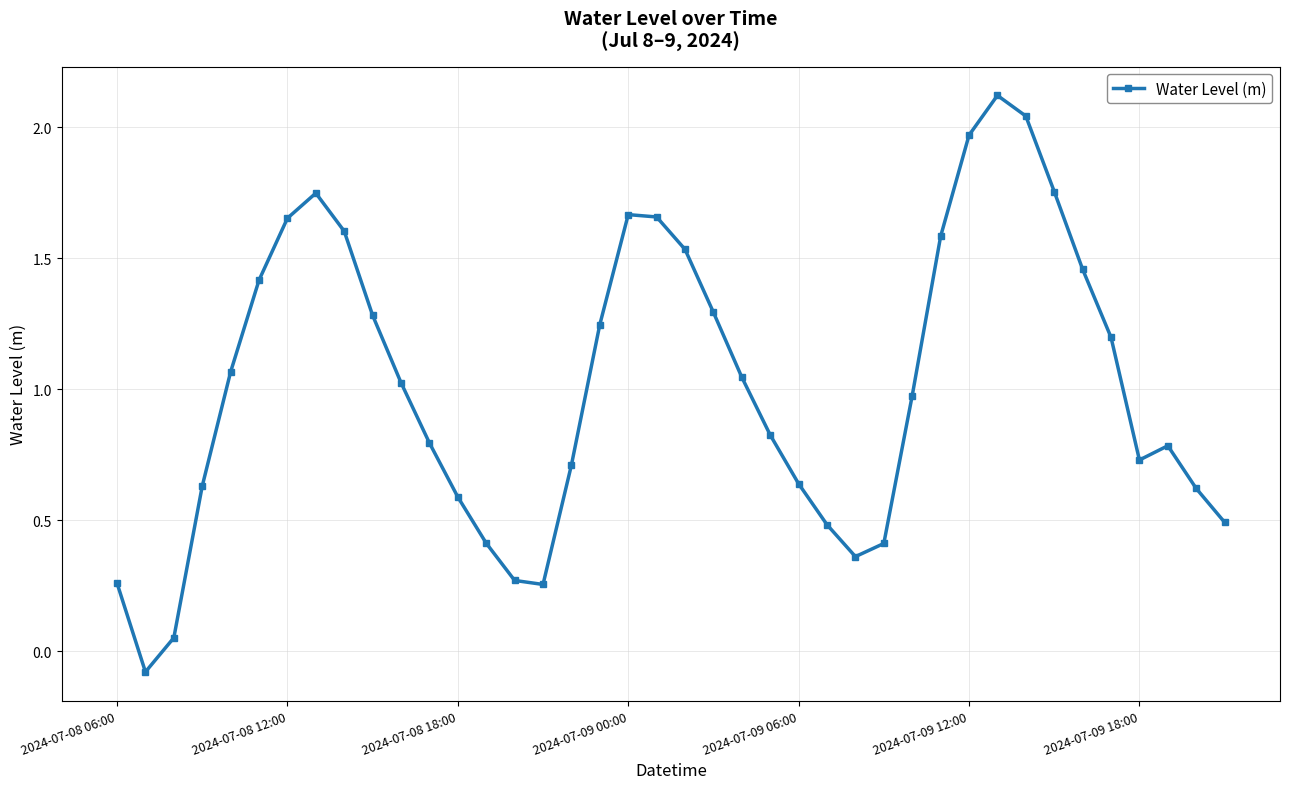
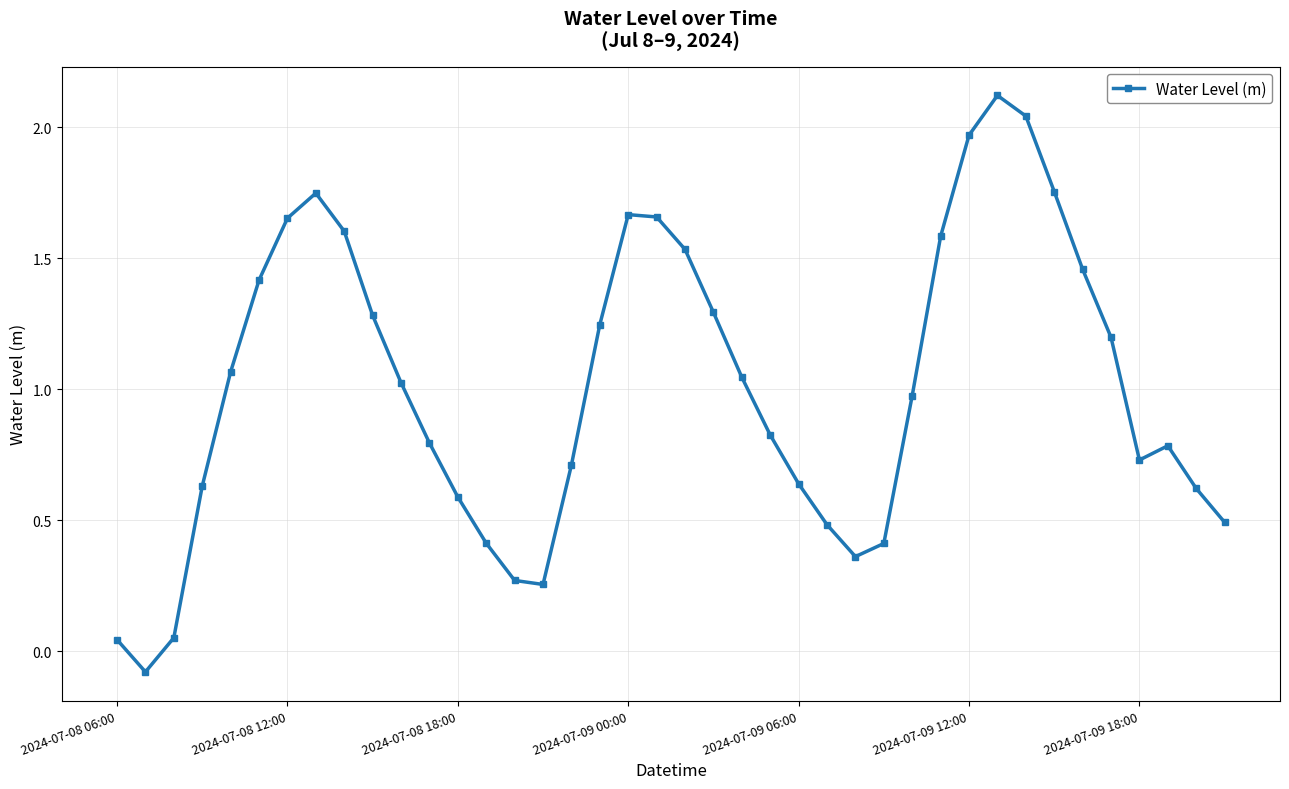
2024-07-08 06:00: 0.26 -> 0.04
